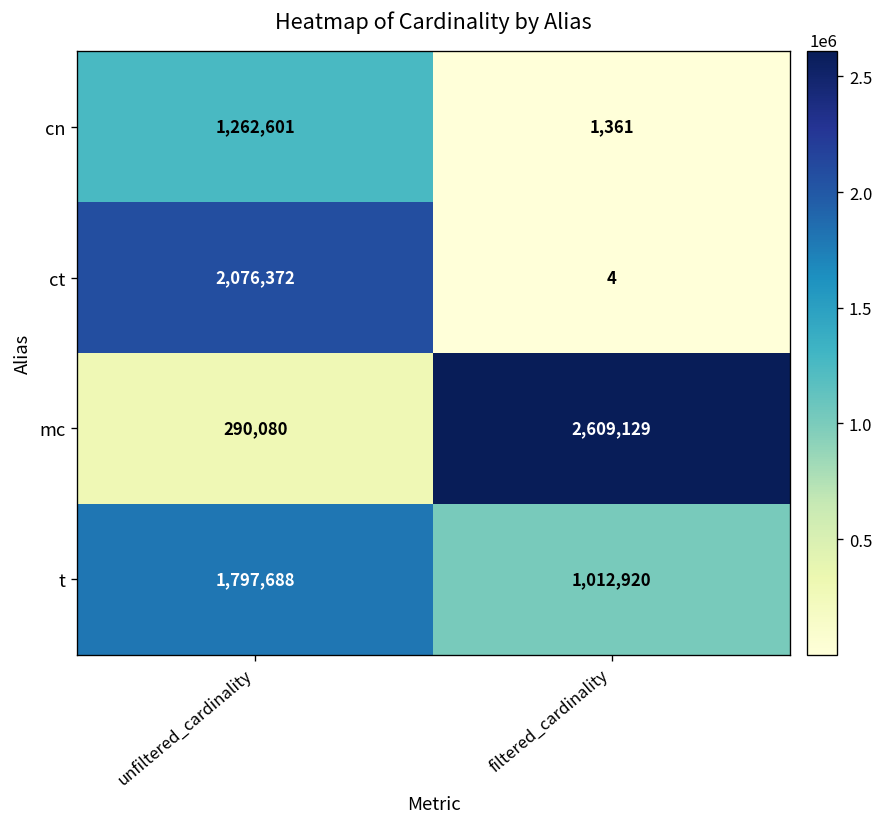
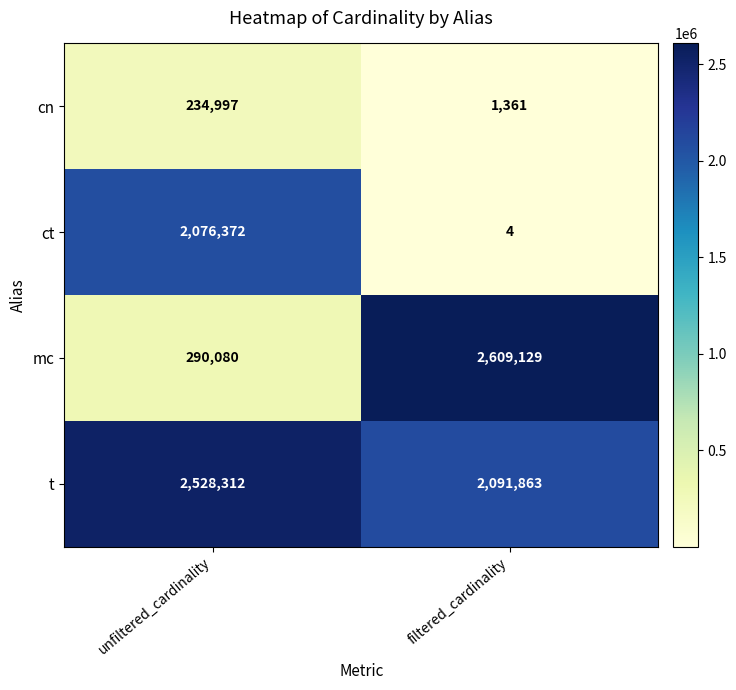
cn, unfiltered_cardinality: 1,262,601 -> 234,997
t, unfiltered_cardinality: 1,797,688 -> 2,528,312
t, filtered_cardinality: 1,012,920 -> 2,091,863
